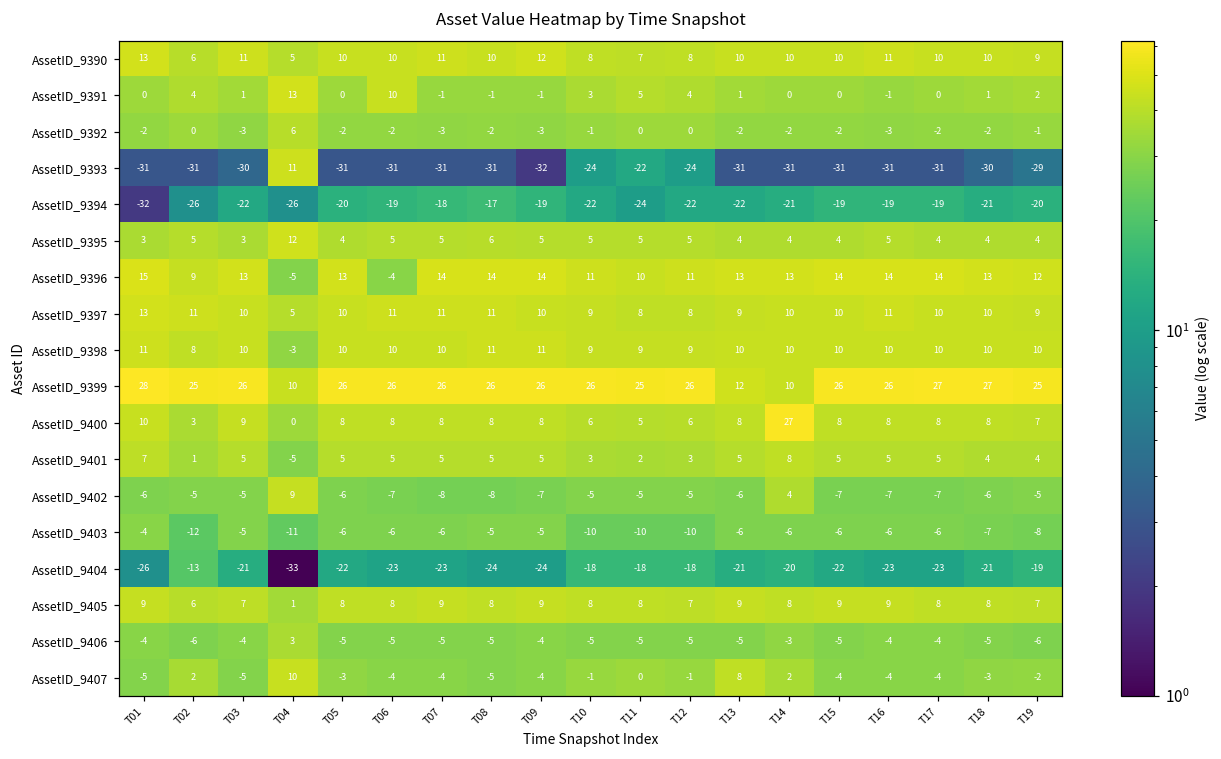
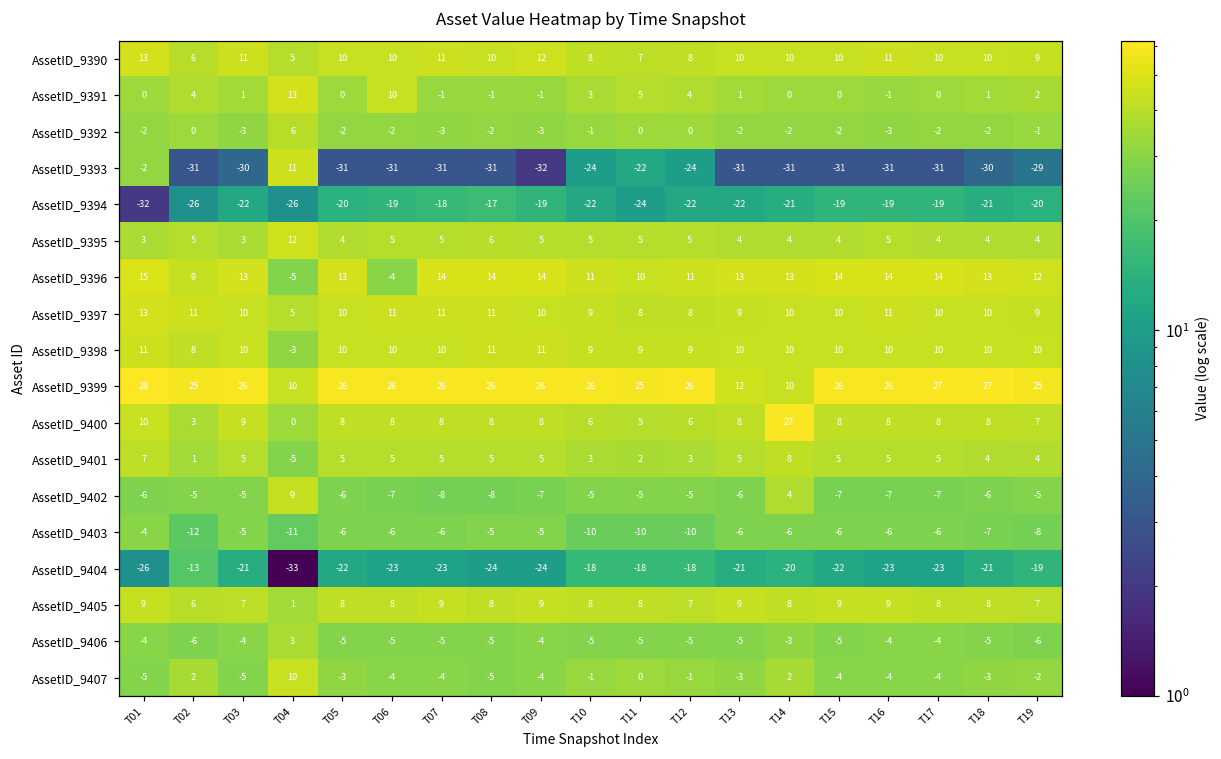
AssetID_9393, T01: -31 -> -2
AssetID_9407, T13: 8 -> -3
